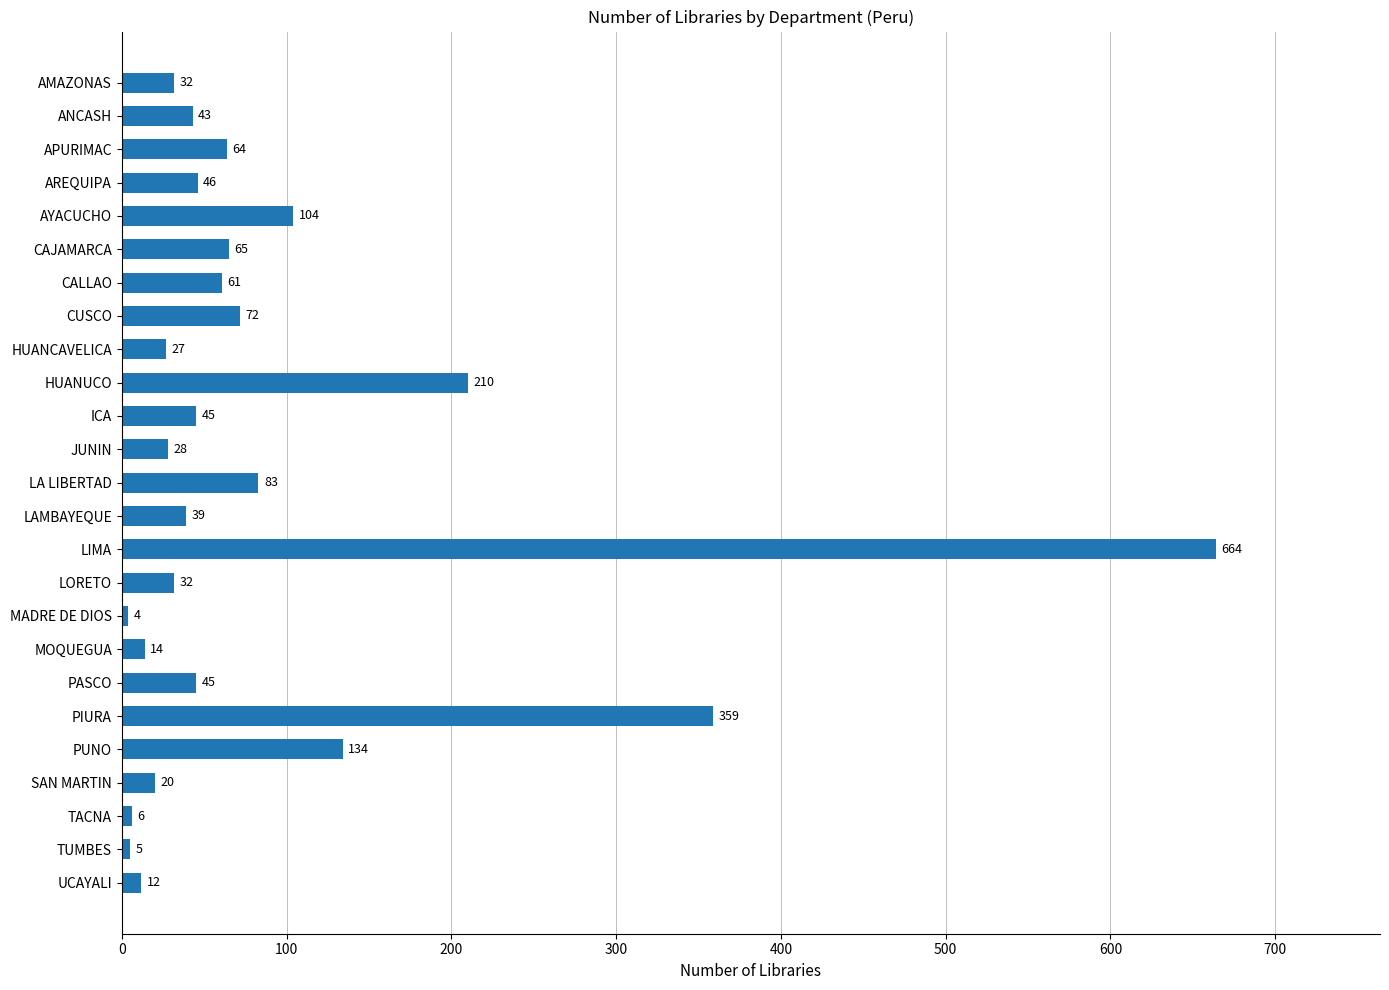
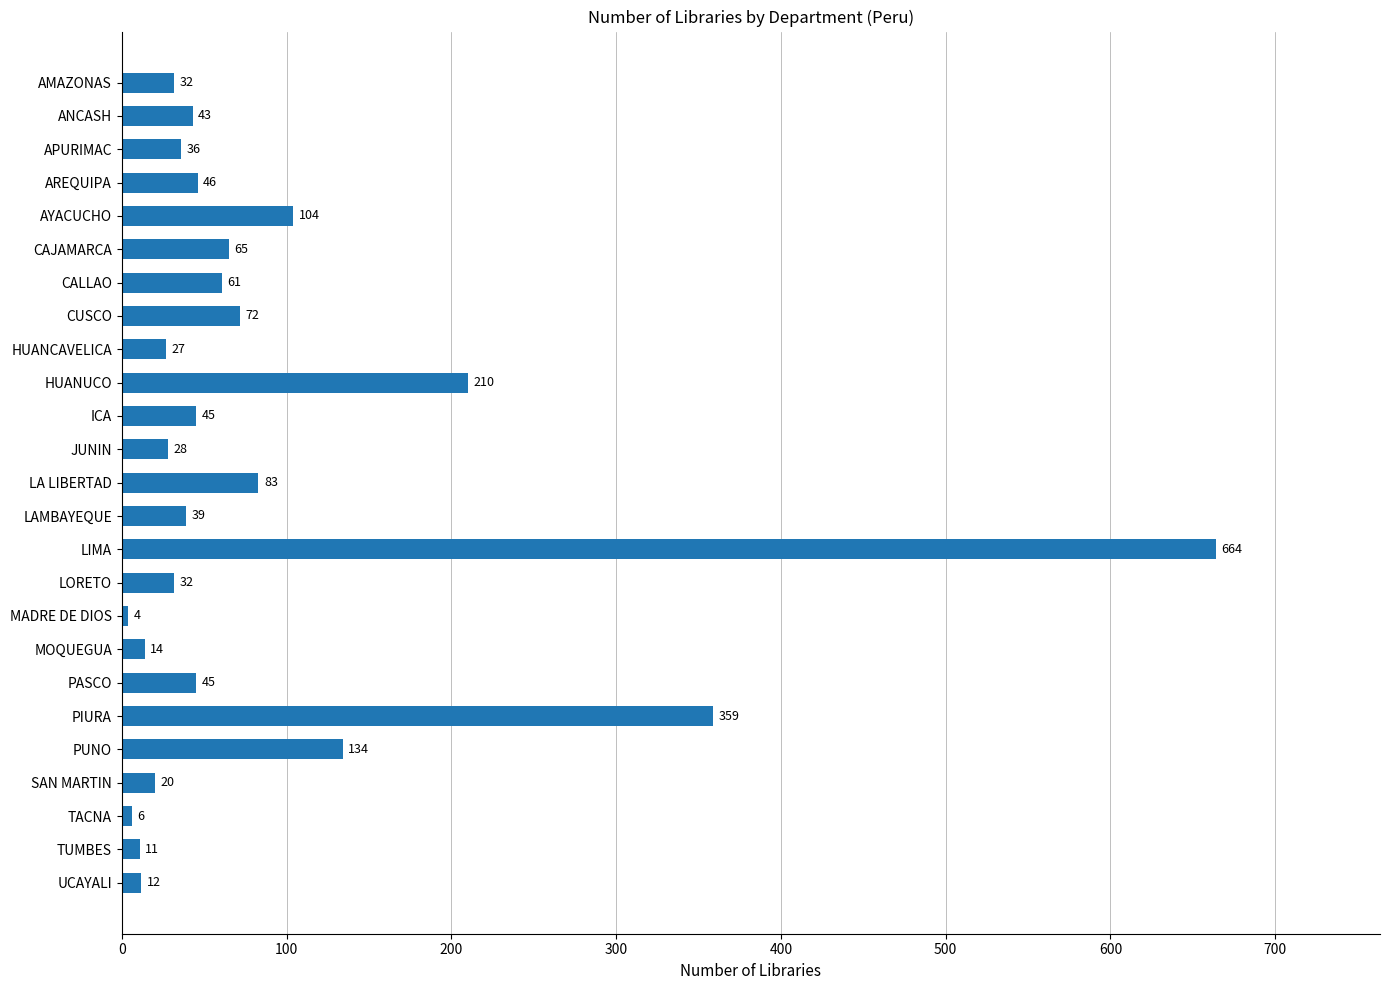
APURIMAC: 64 -> 36
TUMBES: 5 -> 11
